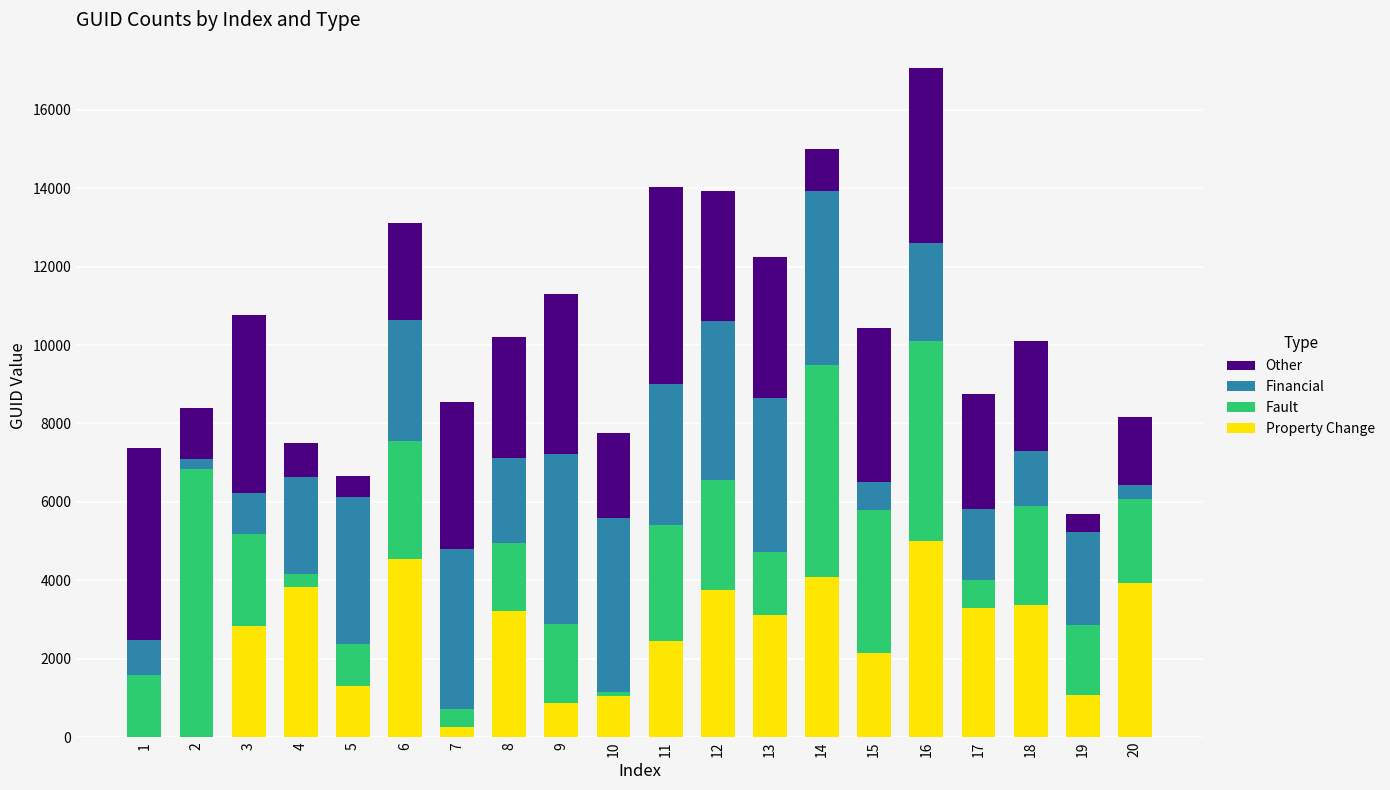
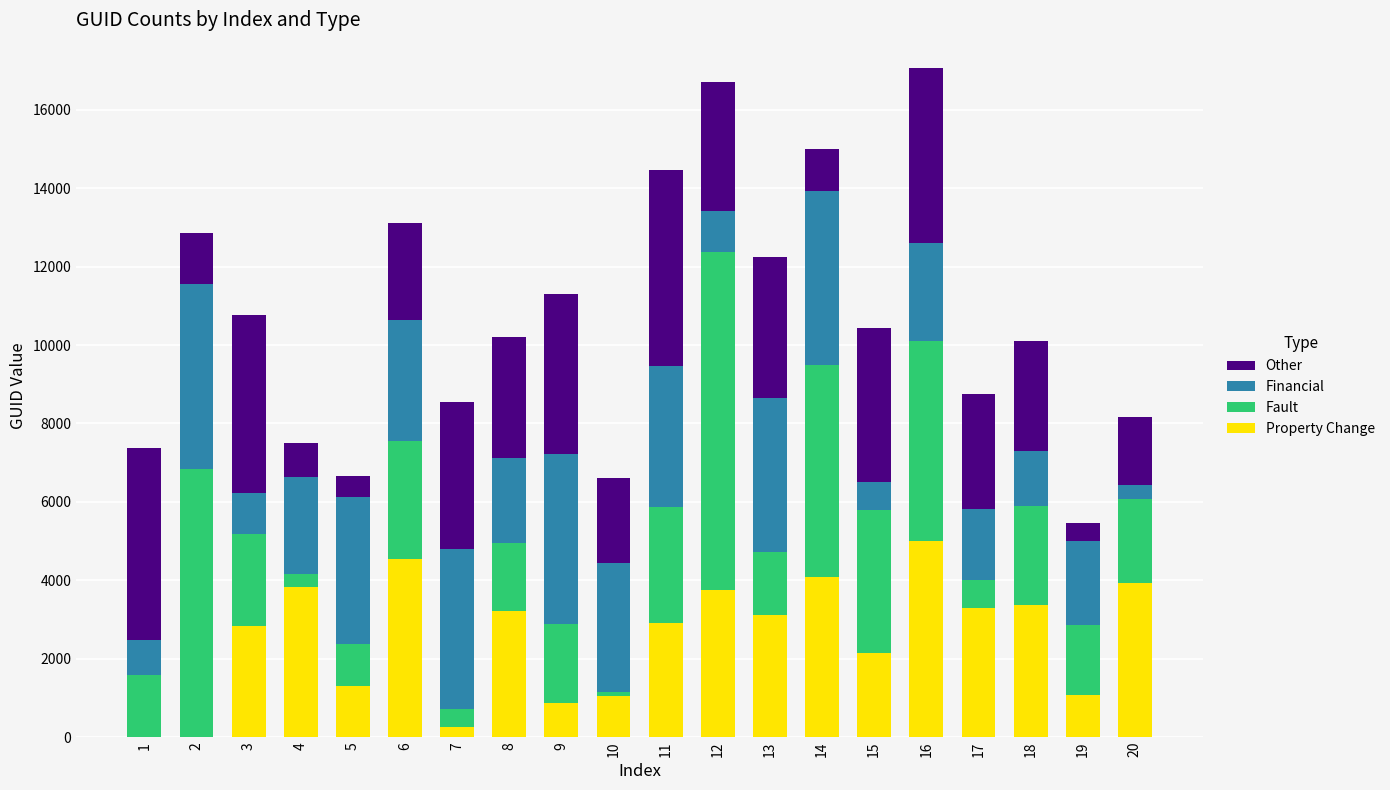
Financial, 2: 300 -> 4700
Financial, 10: 4400 -> 3300
Property Change, 11: 2500 -> 2900
Fault, 12: 2800 -> 8600
Financial, 12: 4100 -> 1100
Financial, 19: 2400 -> 2100
